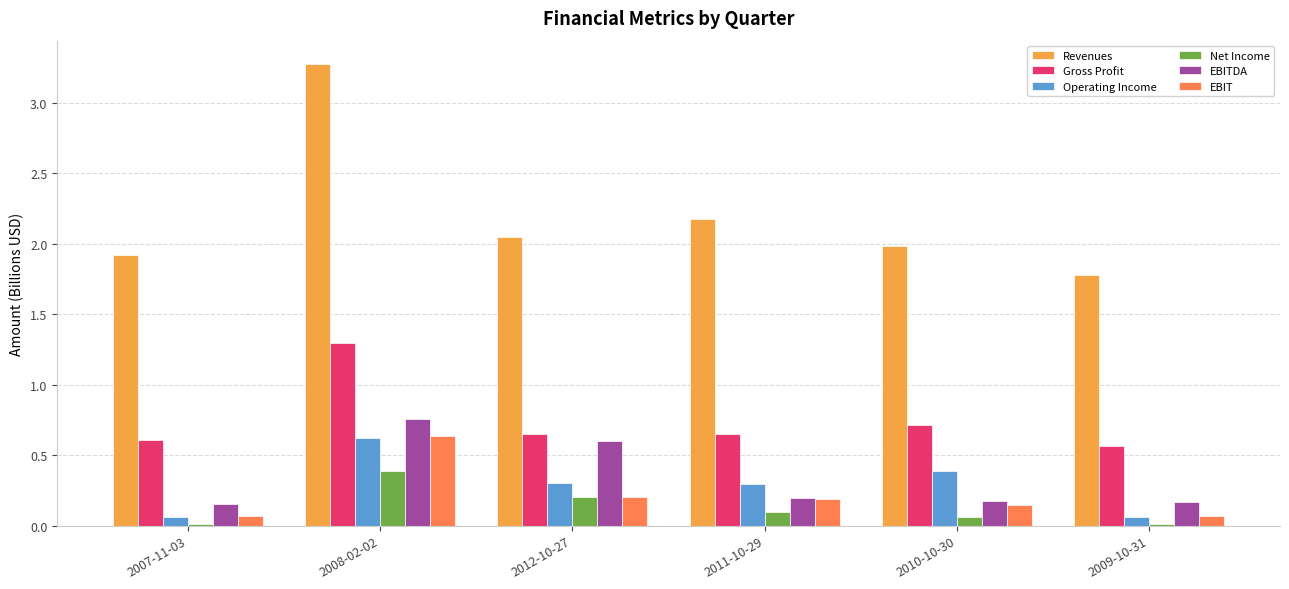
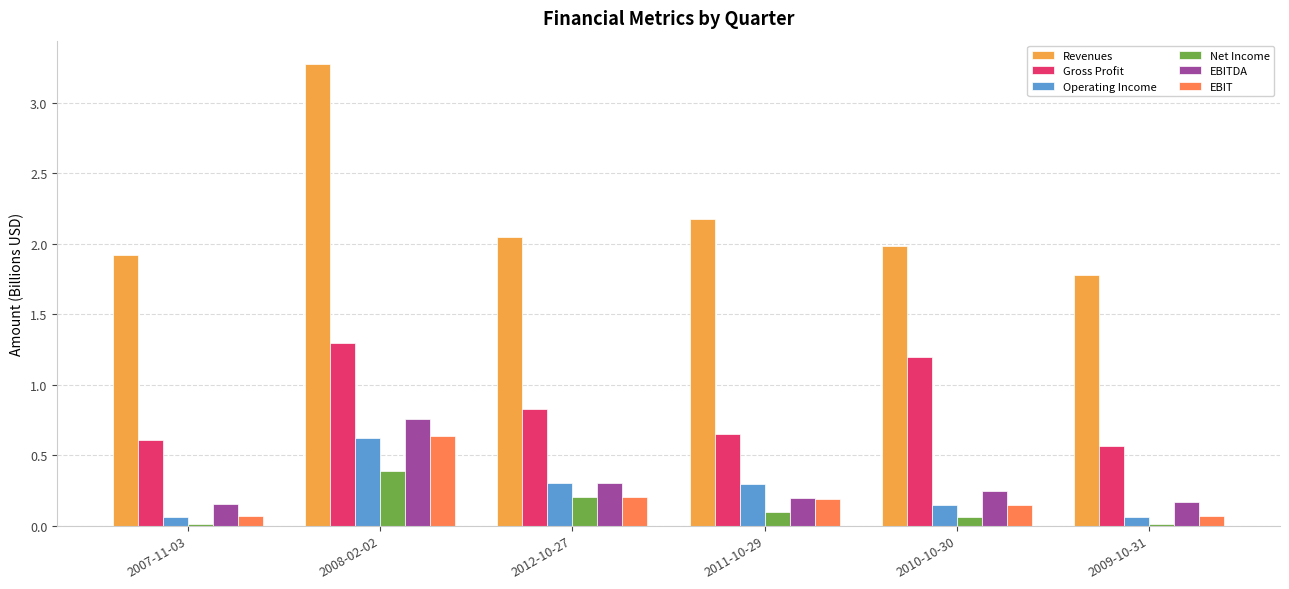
Gross Profit, 2012-10-27: 0.65 -> 0.83
EBITDA, 2012-10-27: 0.60 -> 0.30
Gross Profit, 2010-10-30: 0.71 -> 1.19
Operating Income, 2010-10-30: 0.38 -> 0.15
EBITDA, 2010-10-30: 0.17 -> 0.25
